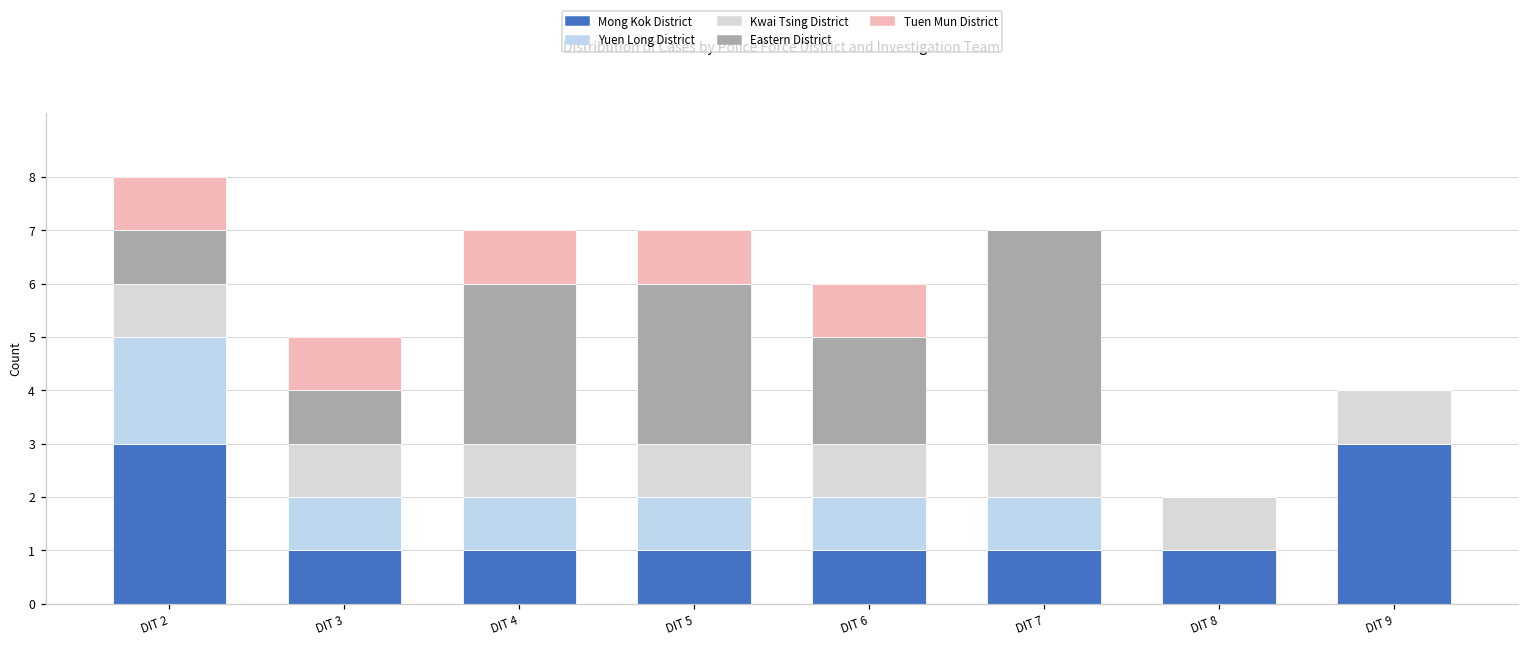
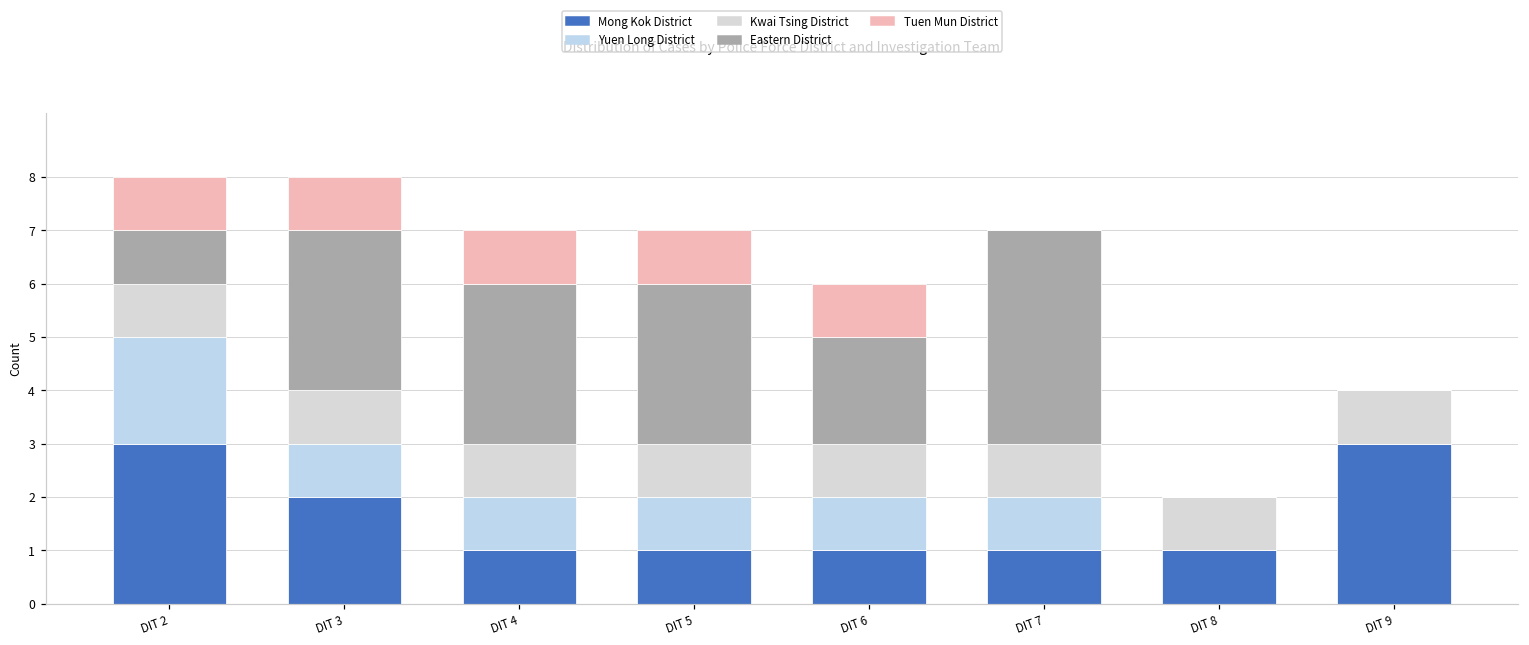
Mong Kok District, DIT 3: 1 -> 2
Eastern District, DIT 3: 1 -> 3
